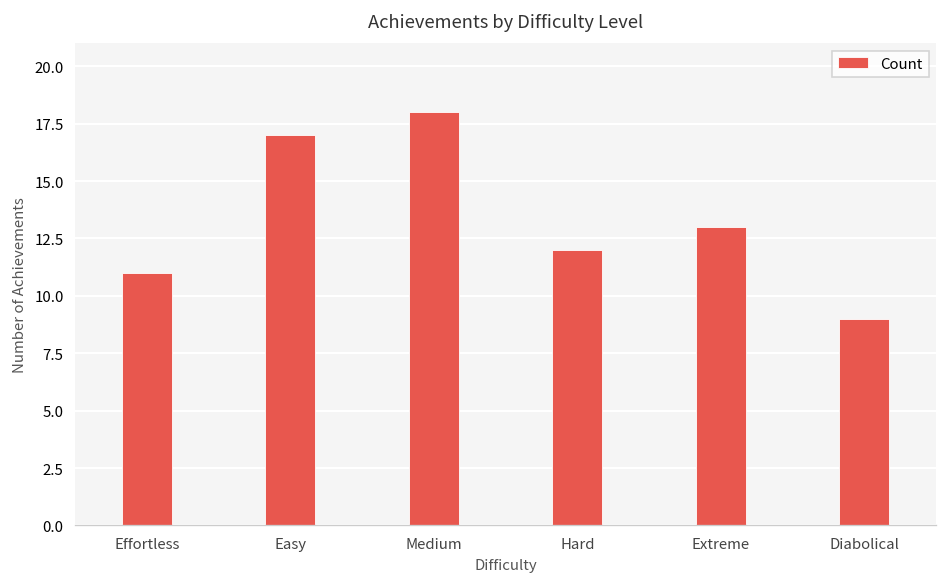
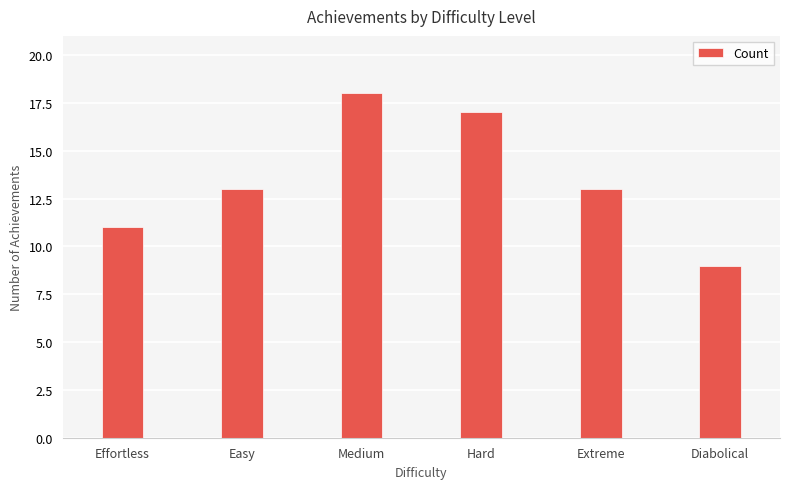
Easy: 17 -> 13
Hard: 12 -> 17
